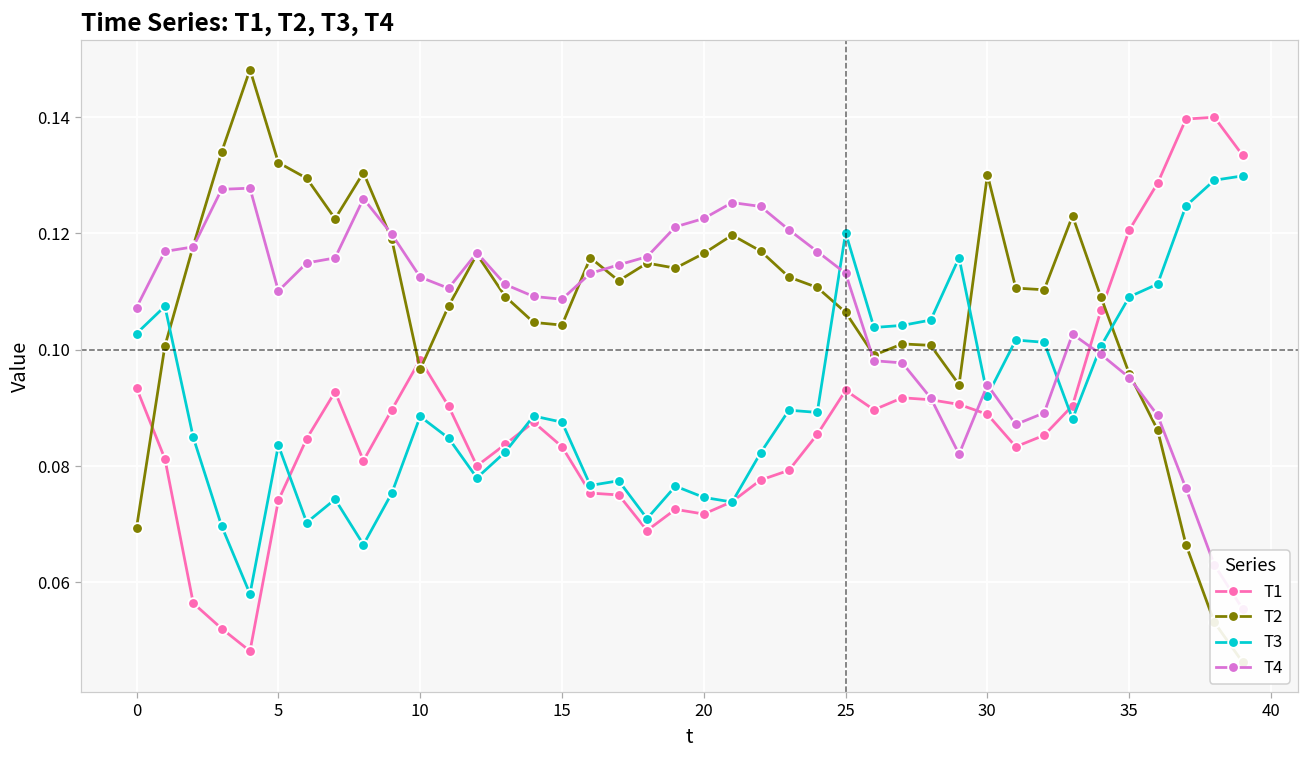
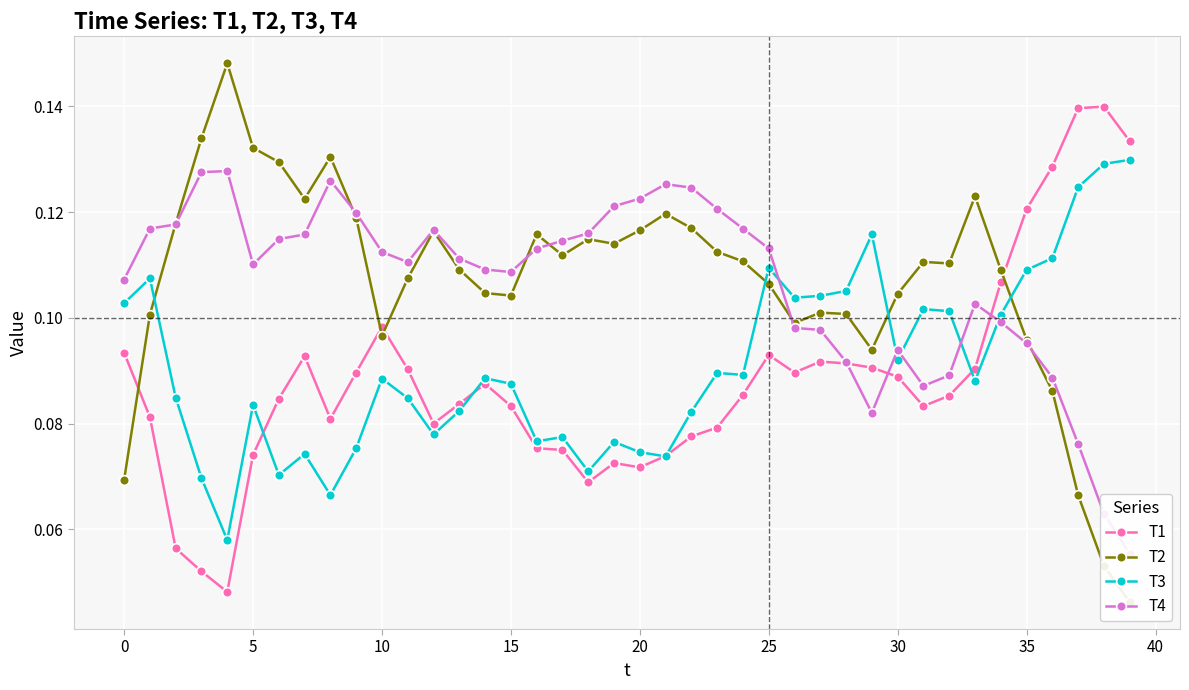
T3, 25: 0.120 -> 0.109
T2, 30: 0.130 -> 0.105
